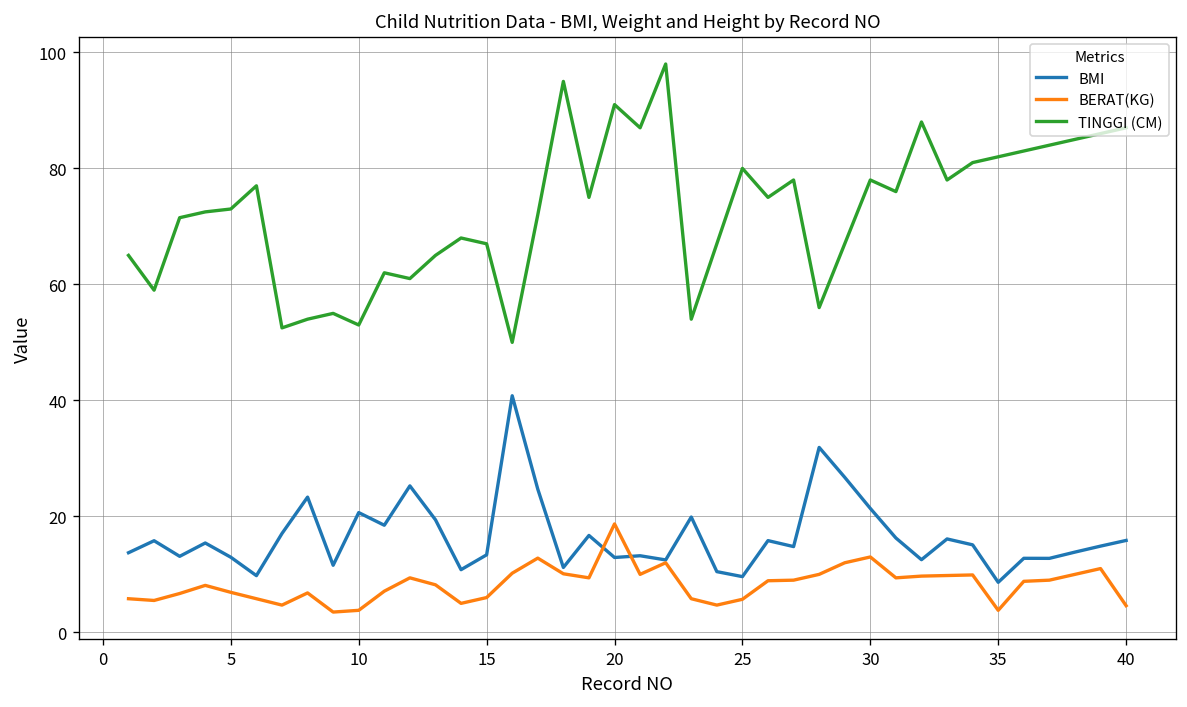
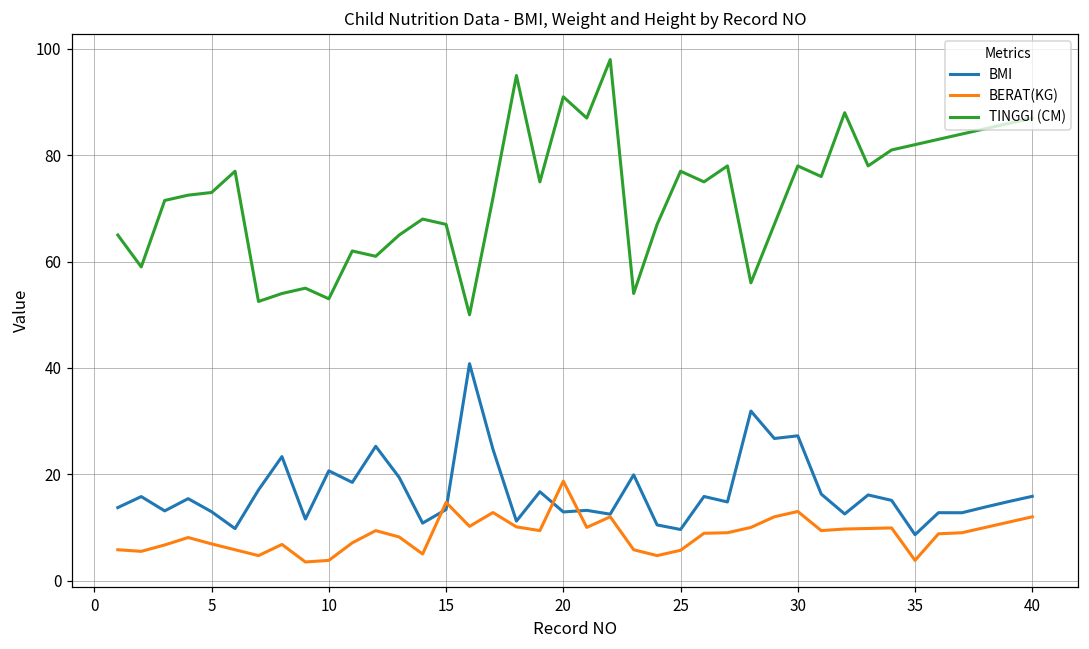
BERAT(KG), 15: 6 -> 15
TINGGI (CM), 25: 80 -> 77
BMI, 30: 21 -> 27
BERAT(KG), 40: 5 -> 12
